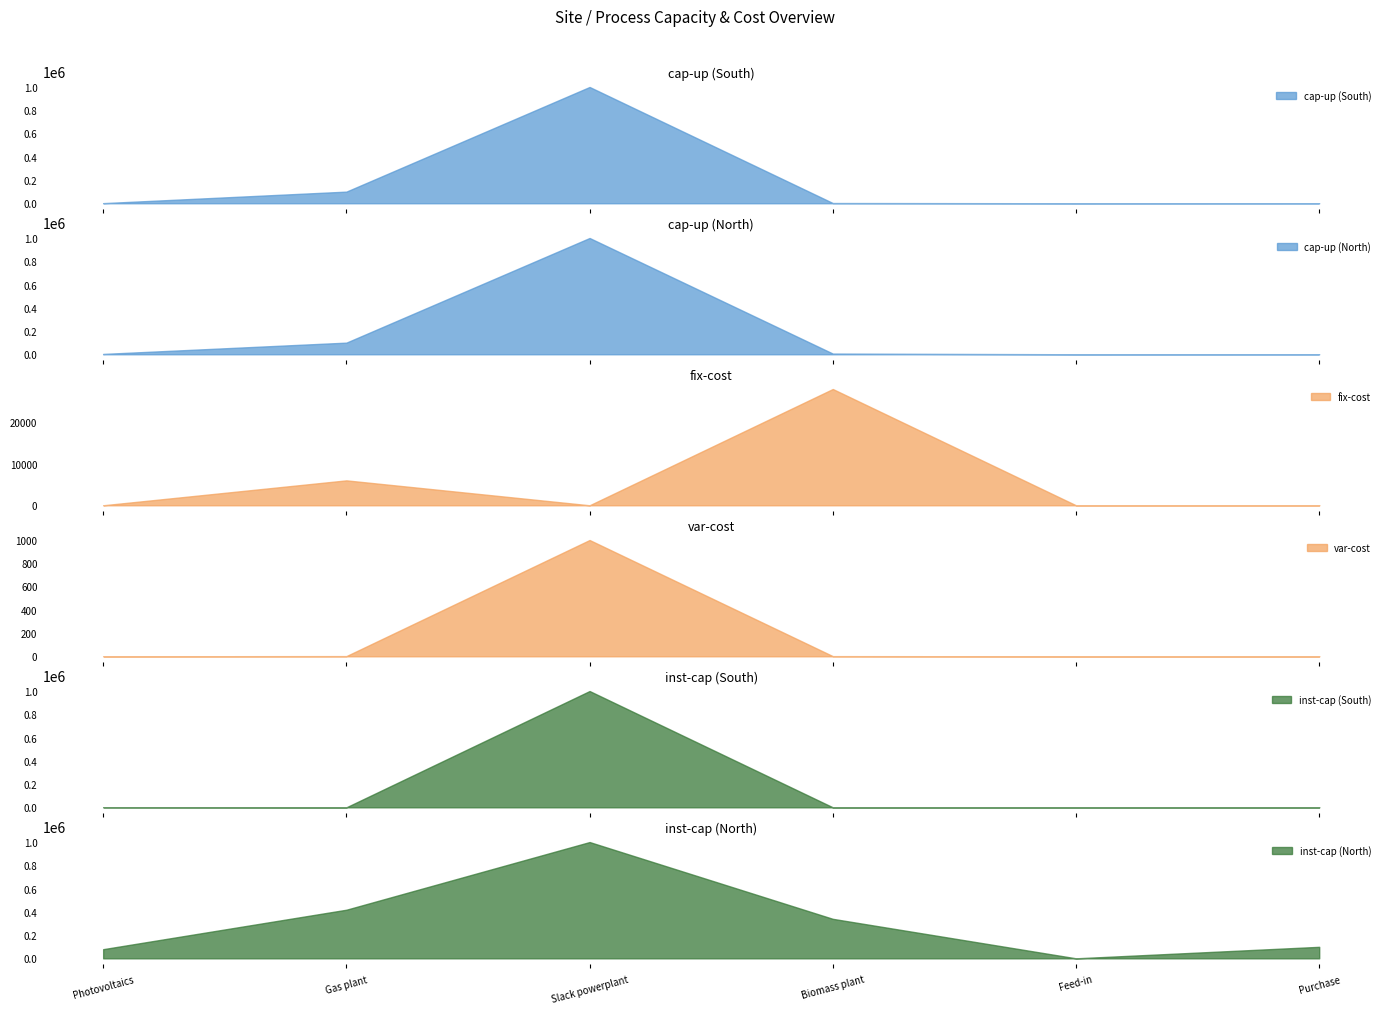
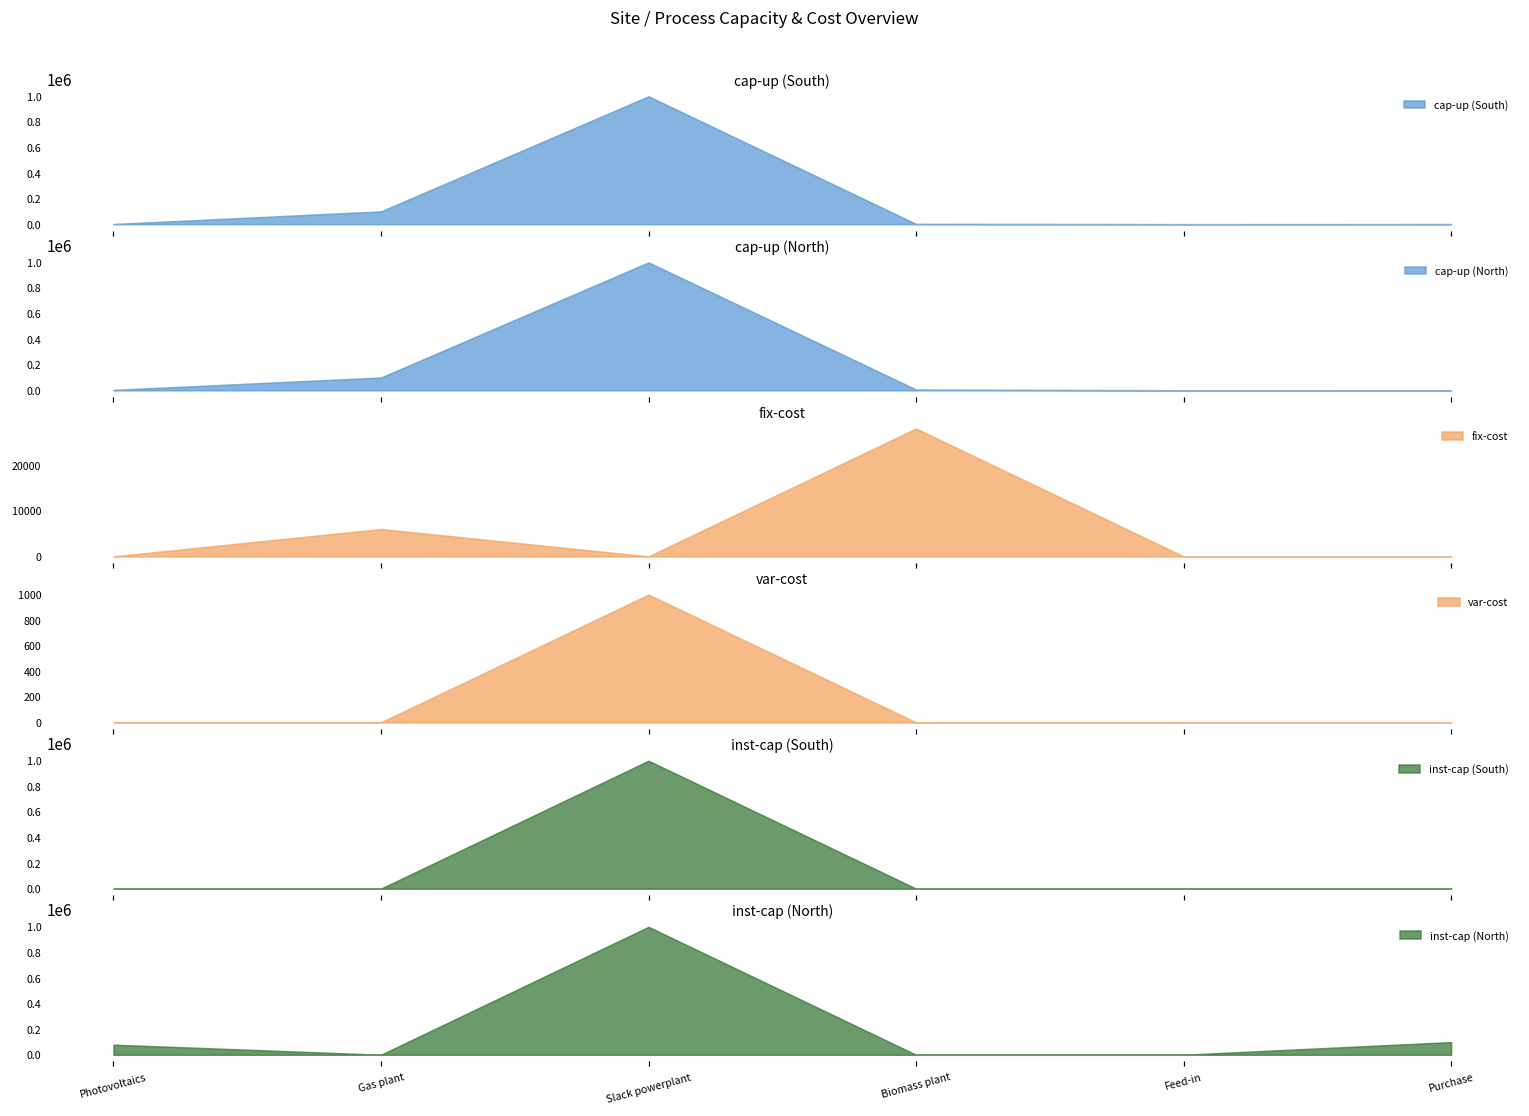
inst-cap (North), Gas plant: 420000 -> 0
inst-cap (North), Biomass plant: 340000 -> 0
